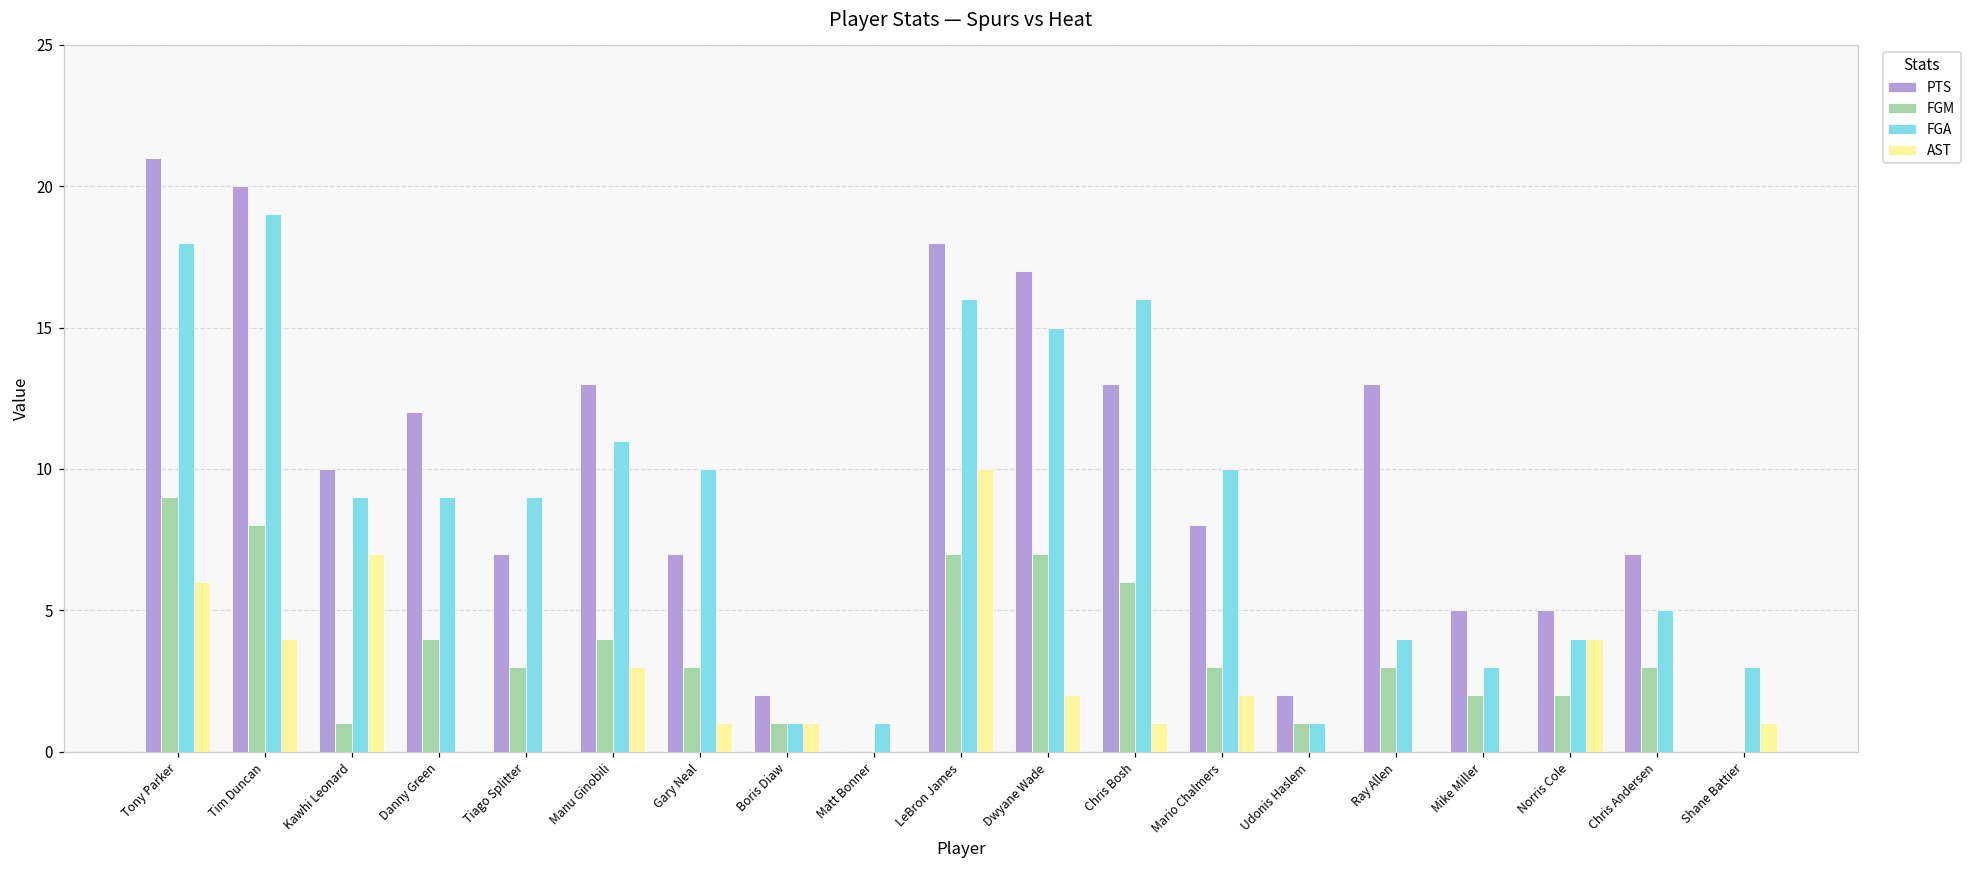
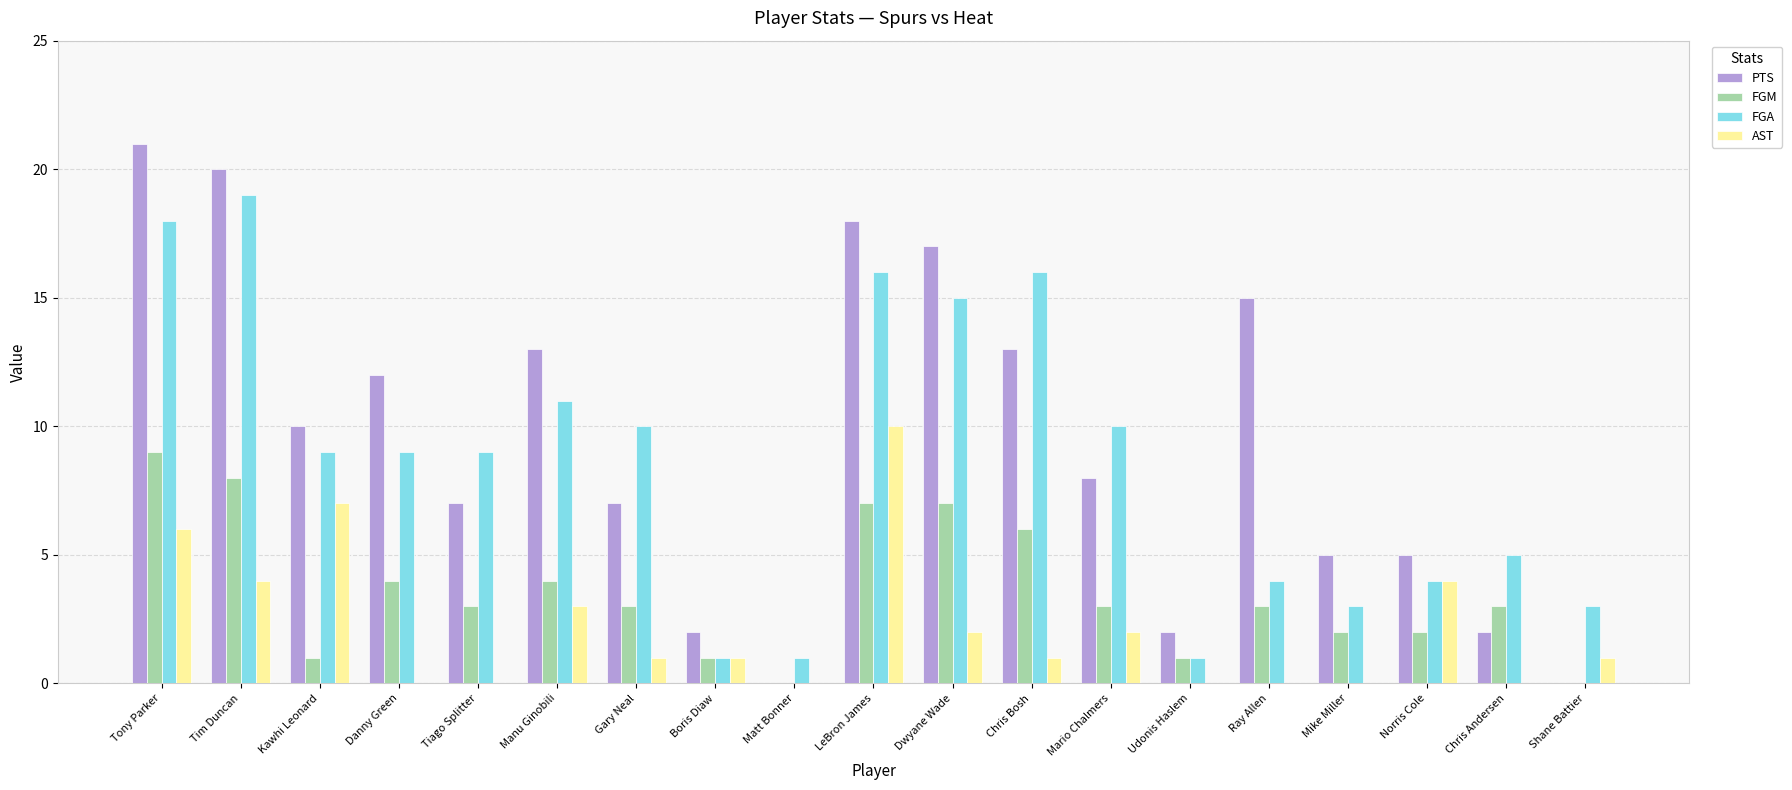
PTS, Ray Allen: 13 -> 15
PTS, Chris Andersen: 7 -> 2
